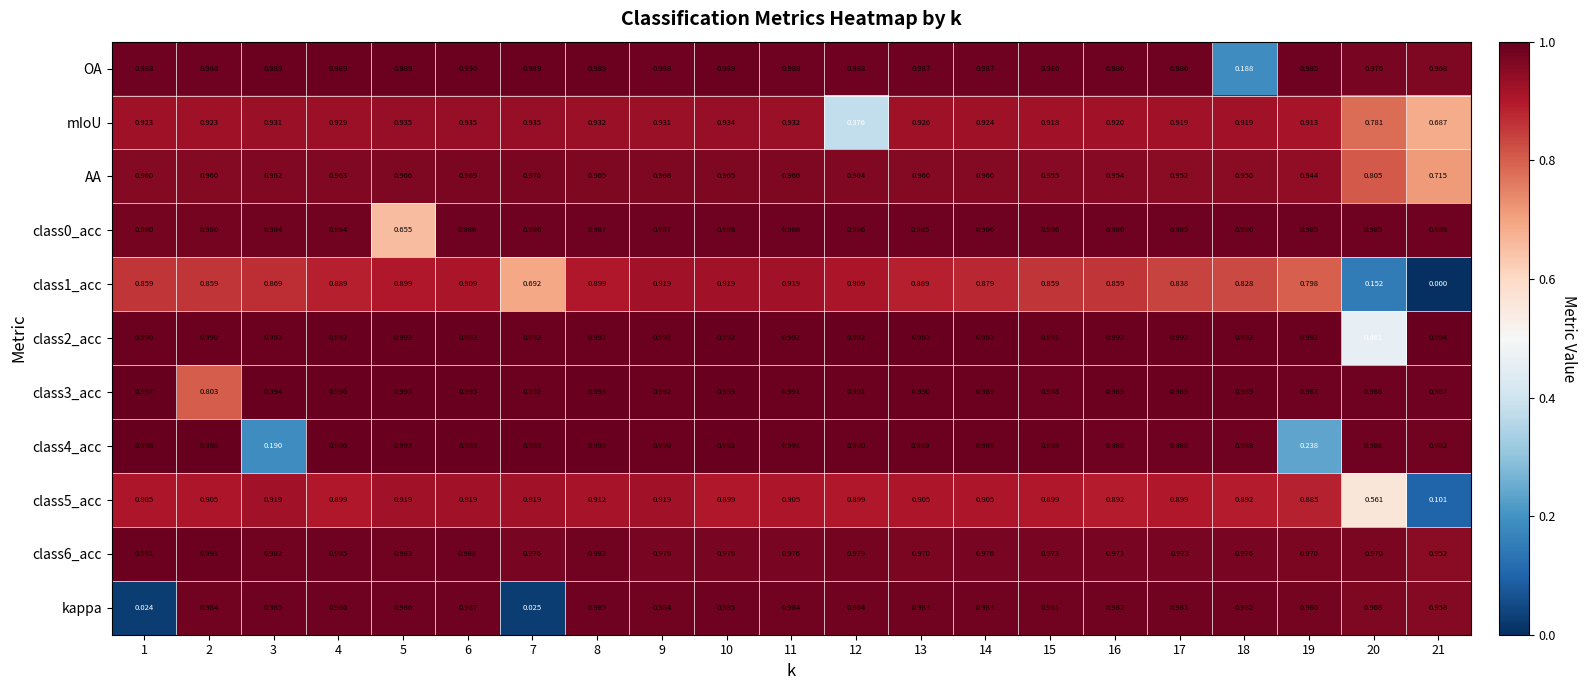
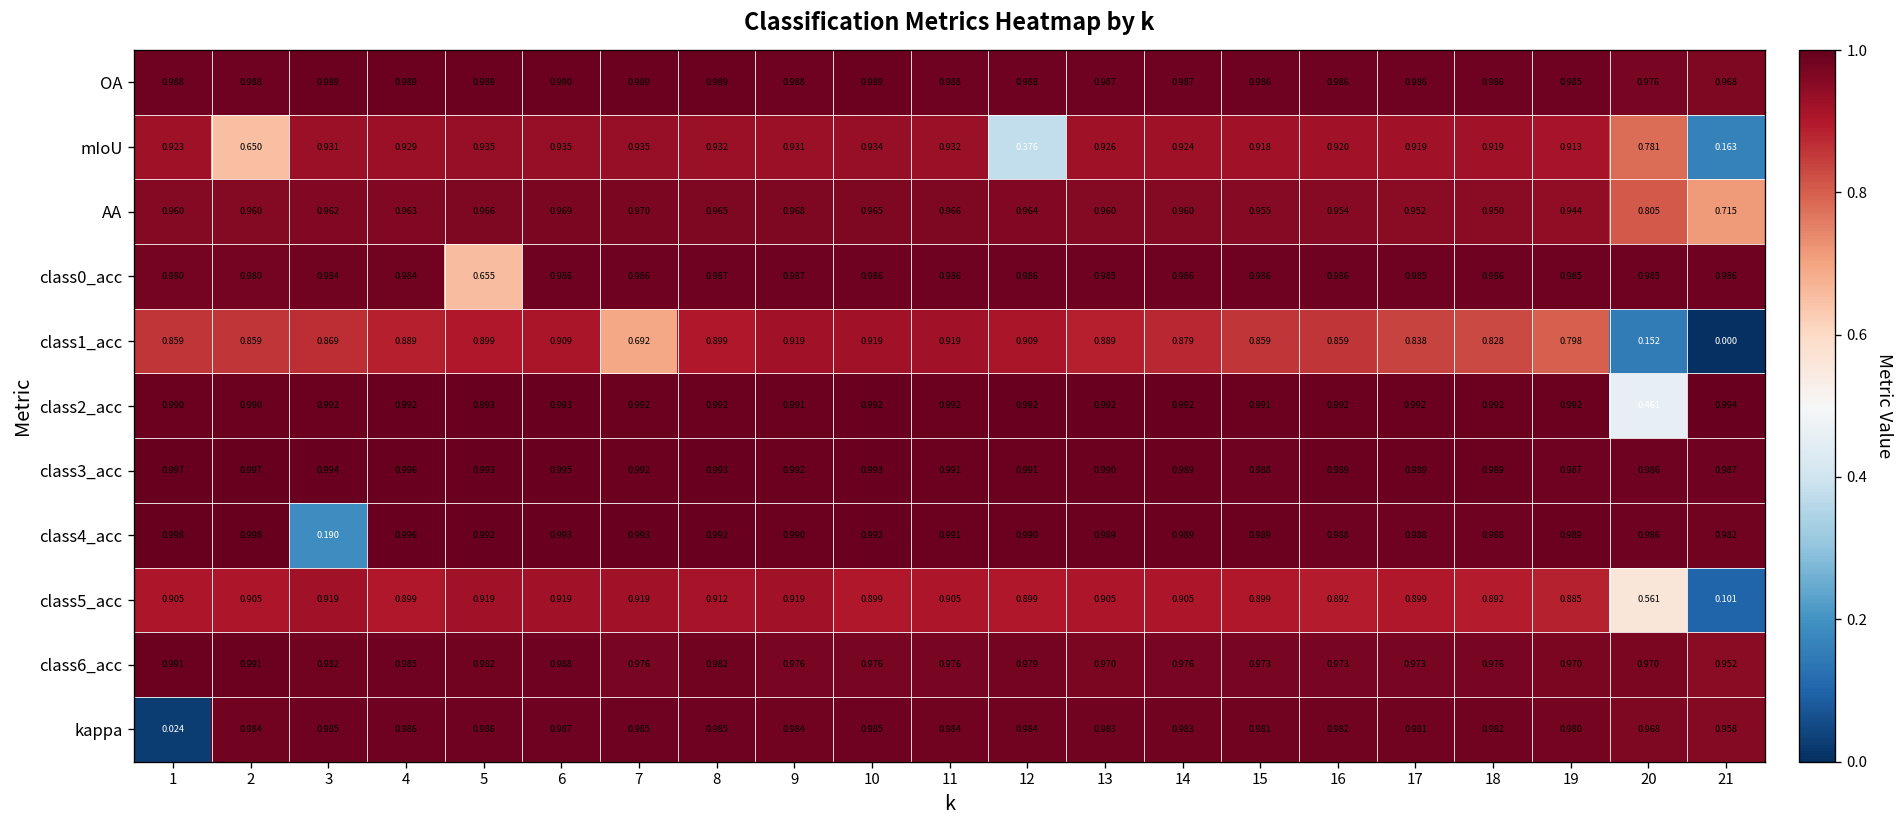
OA, 18: 0.188 -> 0.986
mIoU, 2: 0.923 -> 0.650
mIoU, 21: 0.687 -> 0.163
class3_acc, 2: 0.803 -> 0.997
class4_acc, 19: 0.238 -> 0.989
kappa, 7: 0.025 -> 0.985
